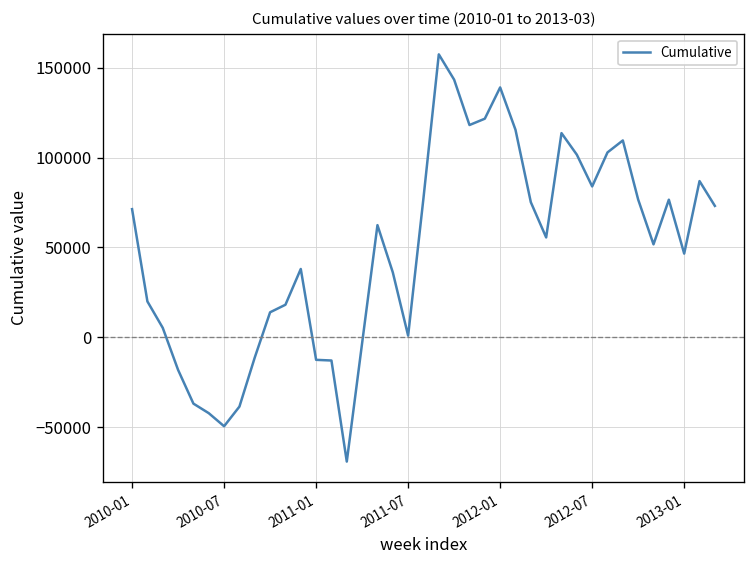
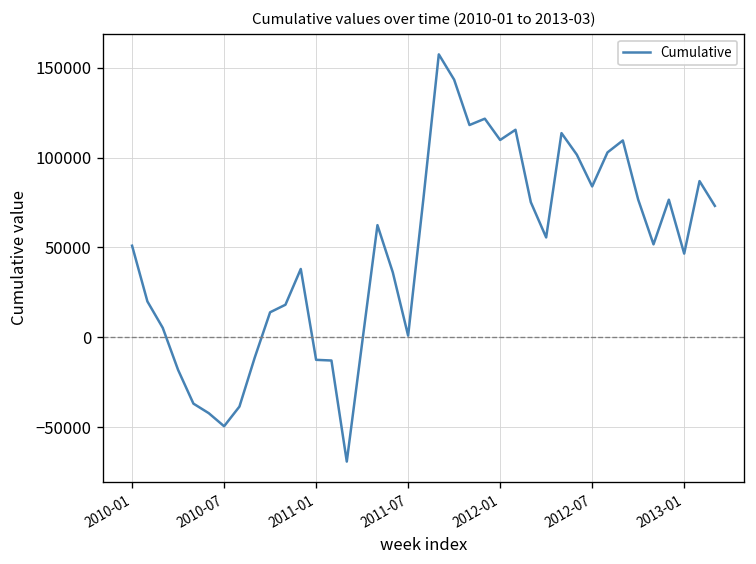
2010-01: 71000 -> 51000
2012-01: 139000 -> 110000
